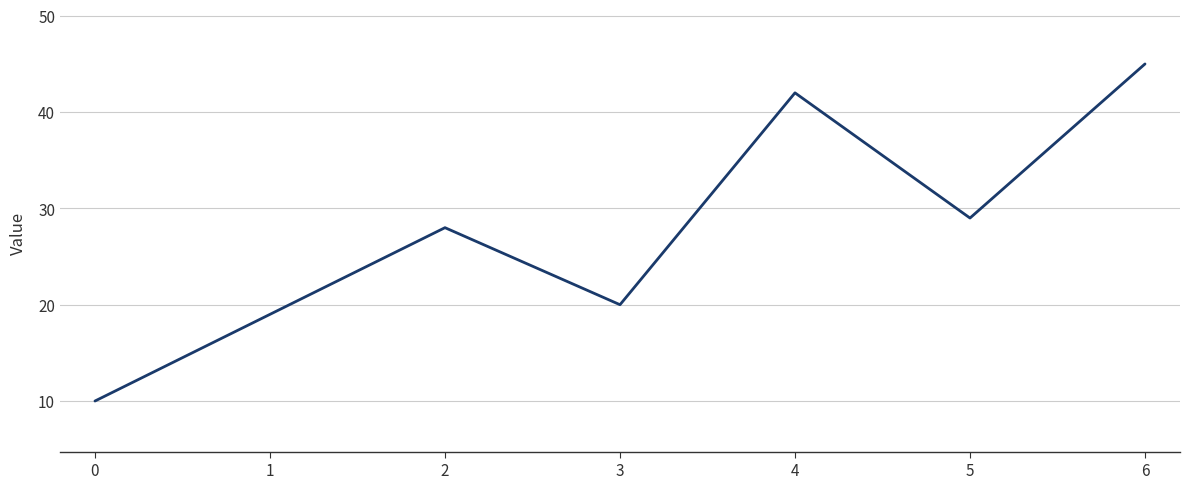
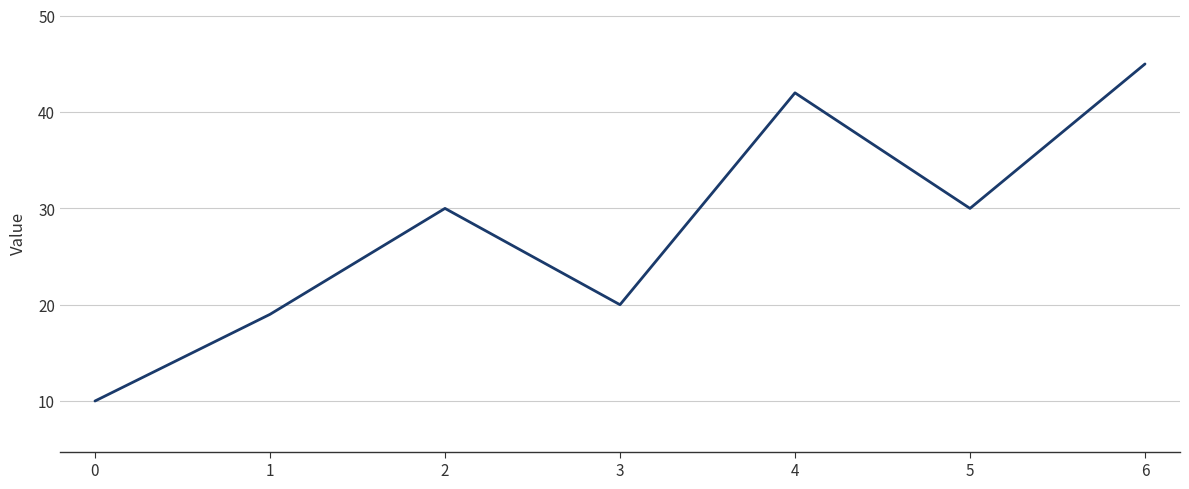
2: 28 -> 30
5: 29 -> 30
